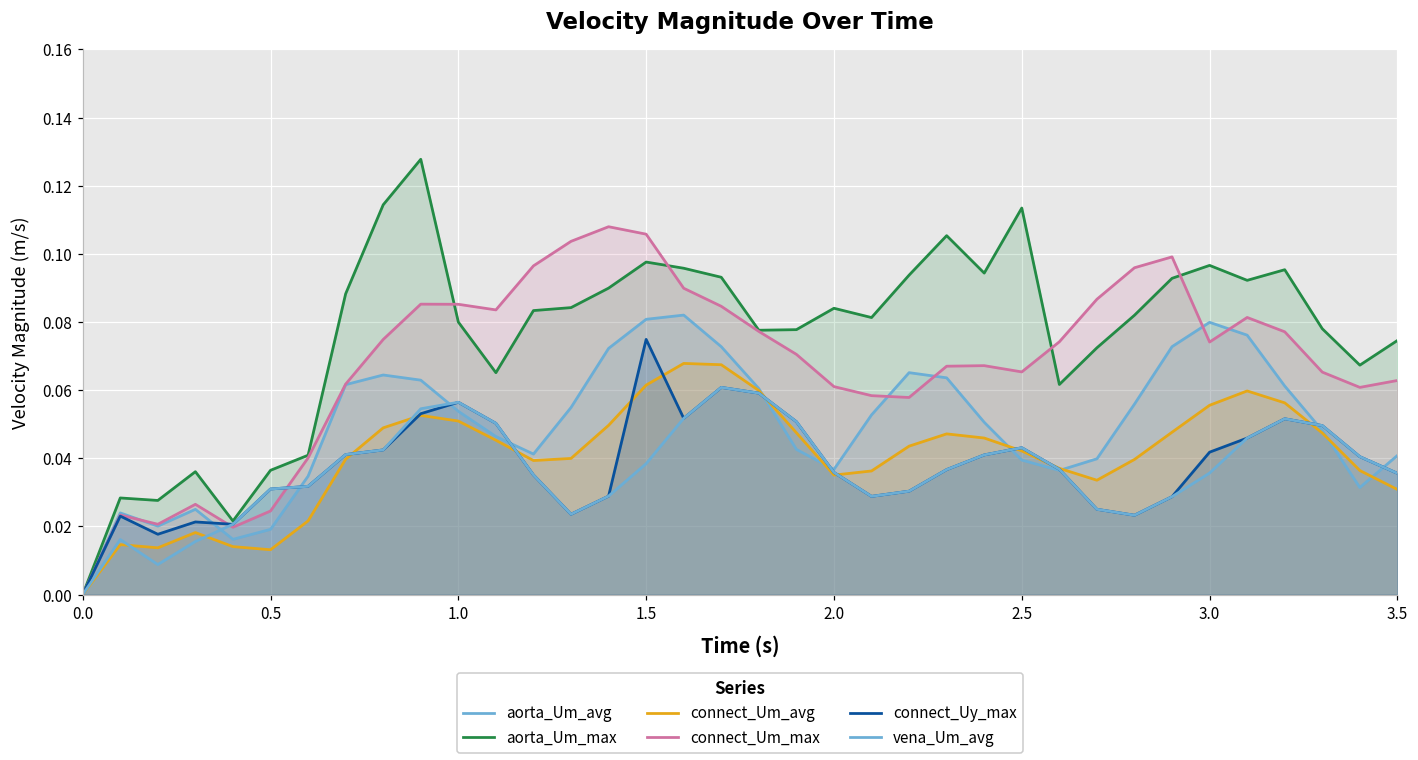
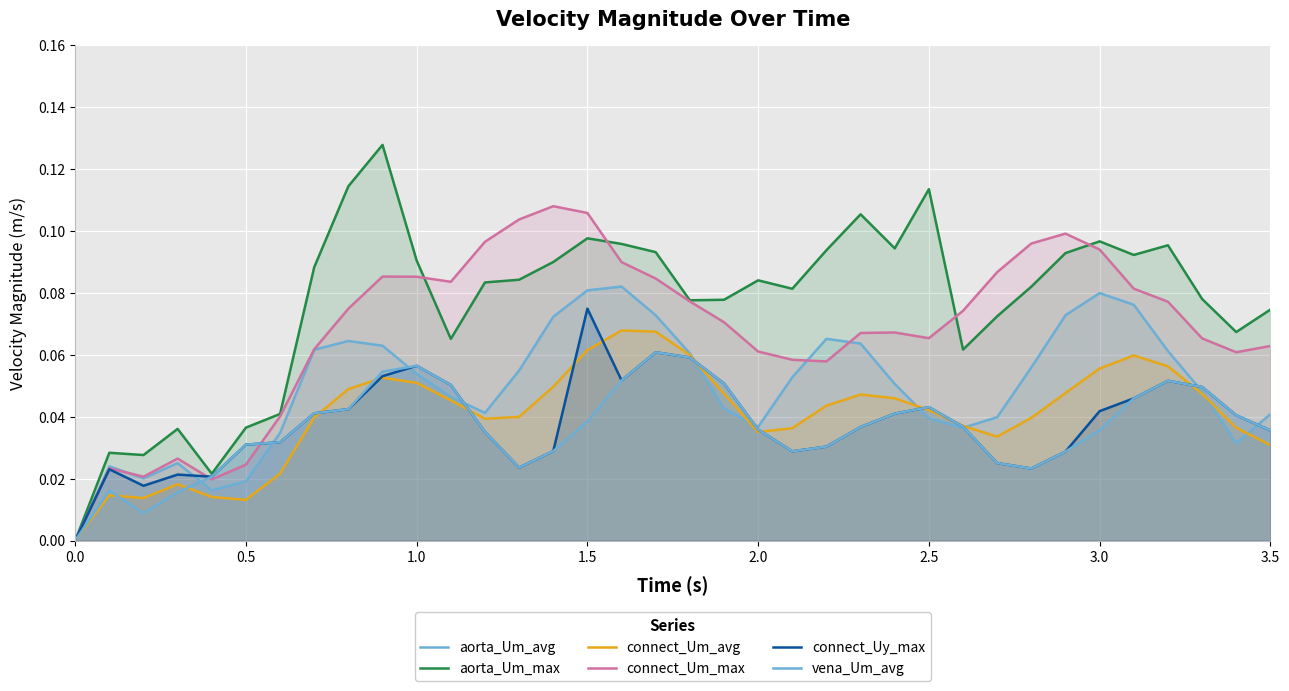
aorta_Um_max, 1.0: 0.080 -> 0.090
connect_Um_max, 3.0: 0.074 -> 0.094
